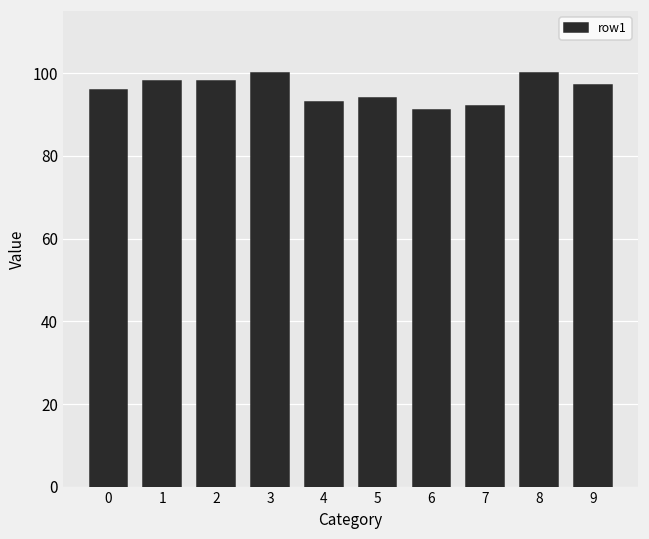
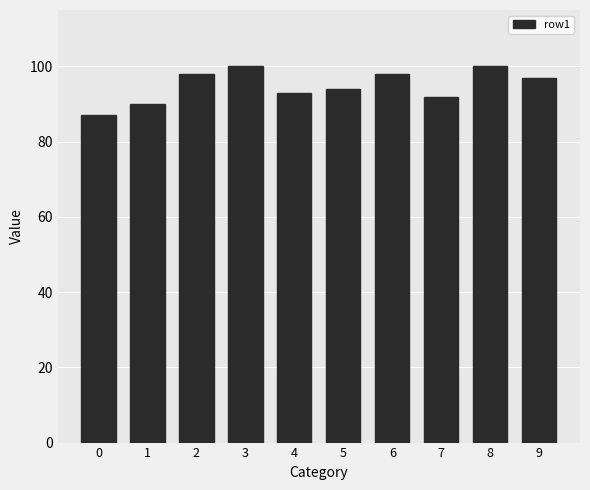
0: 96 -> 87
1: 98 -> 90
6: 91 -> 98
